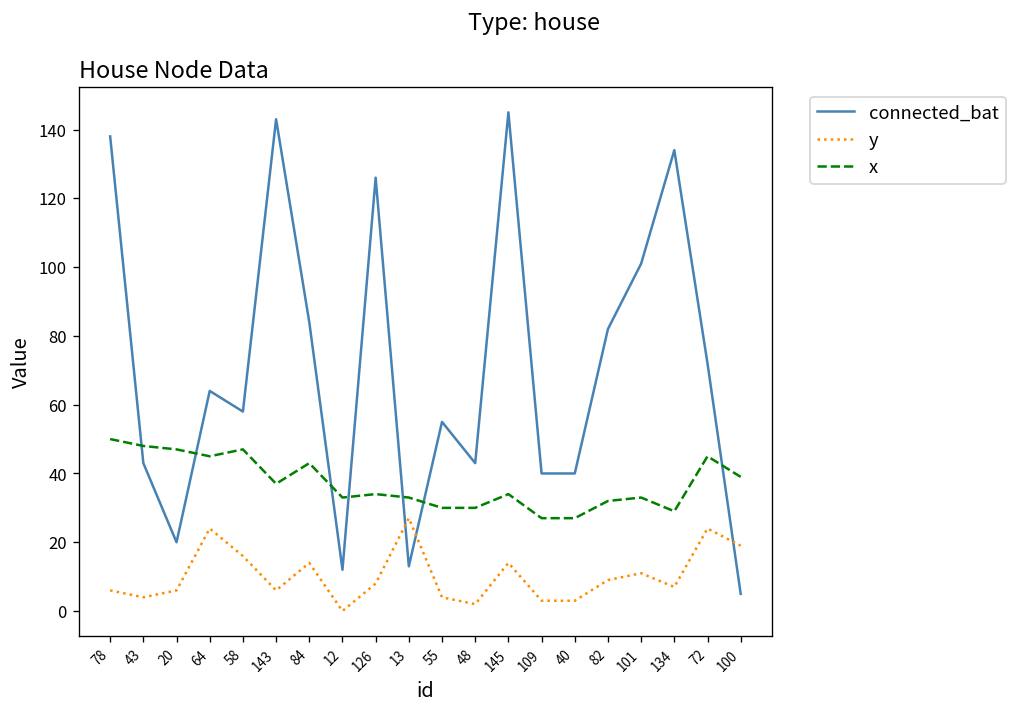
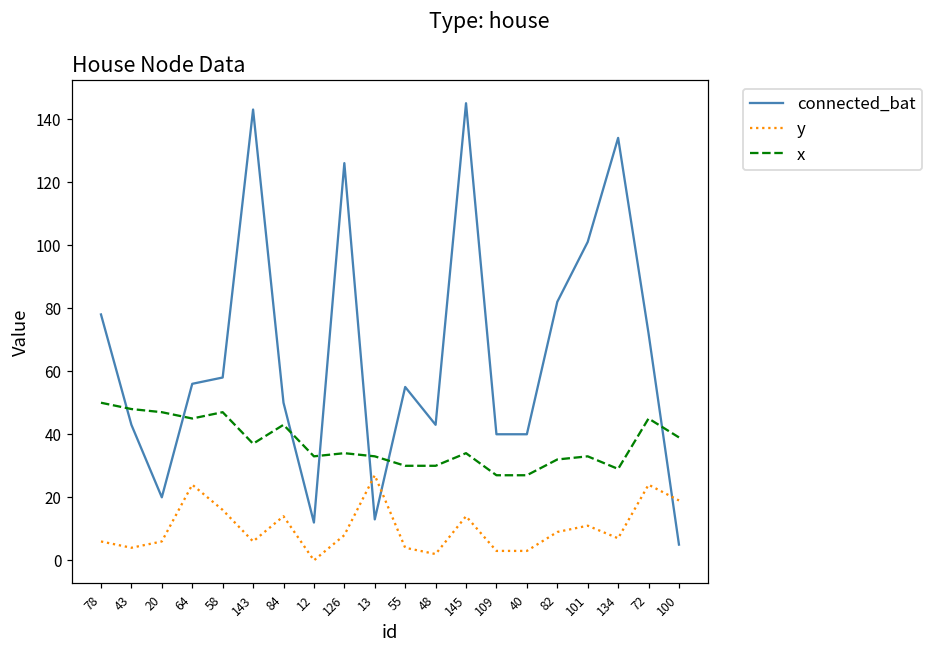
connected_bat, 78: 138 -> 78
connected_bat, 64: 64 -> 56
connected_bat, 84: 84 -> 50
